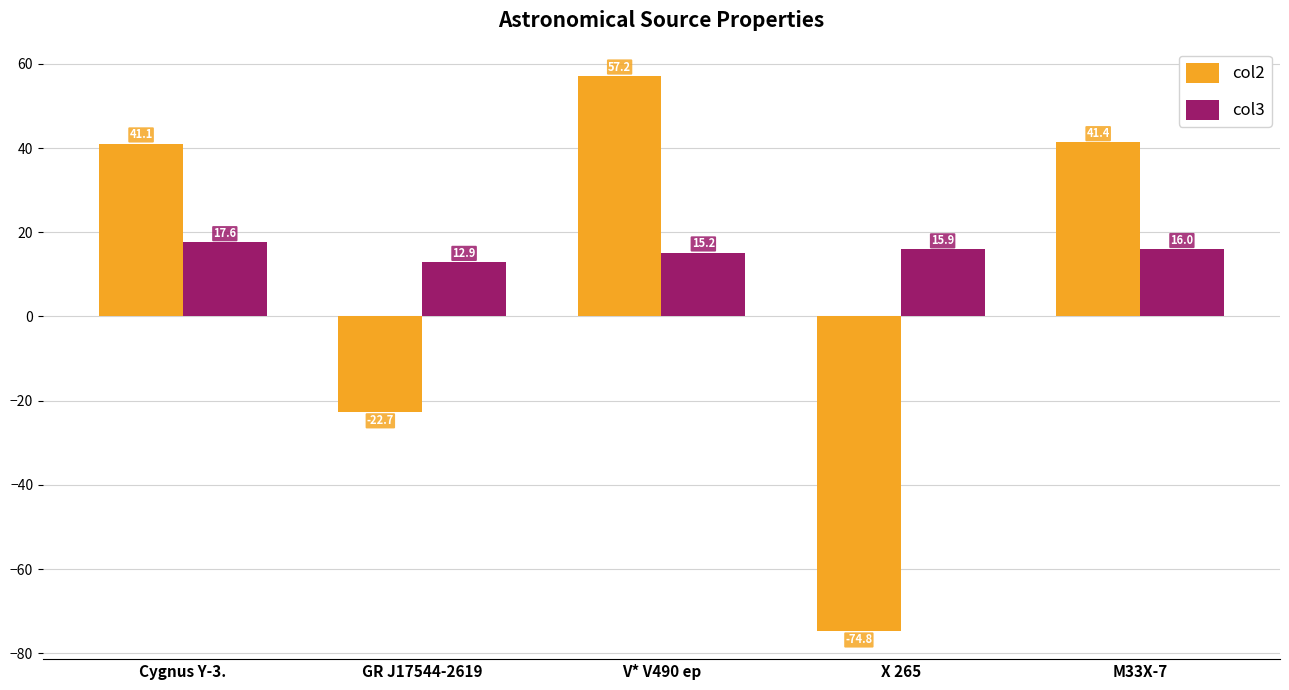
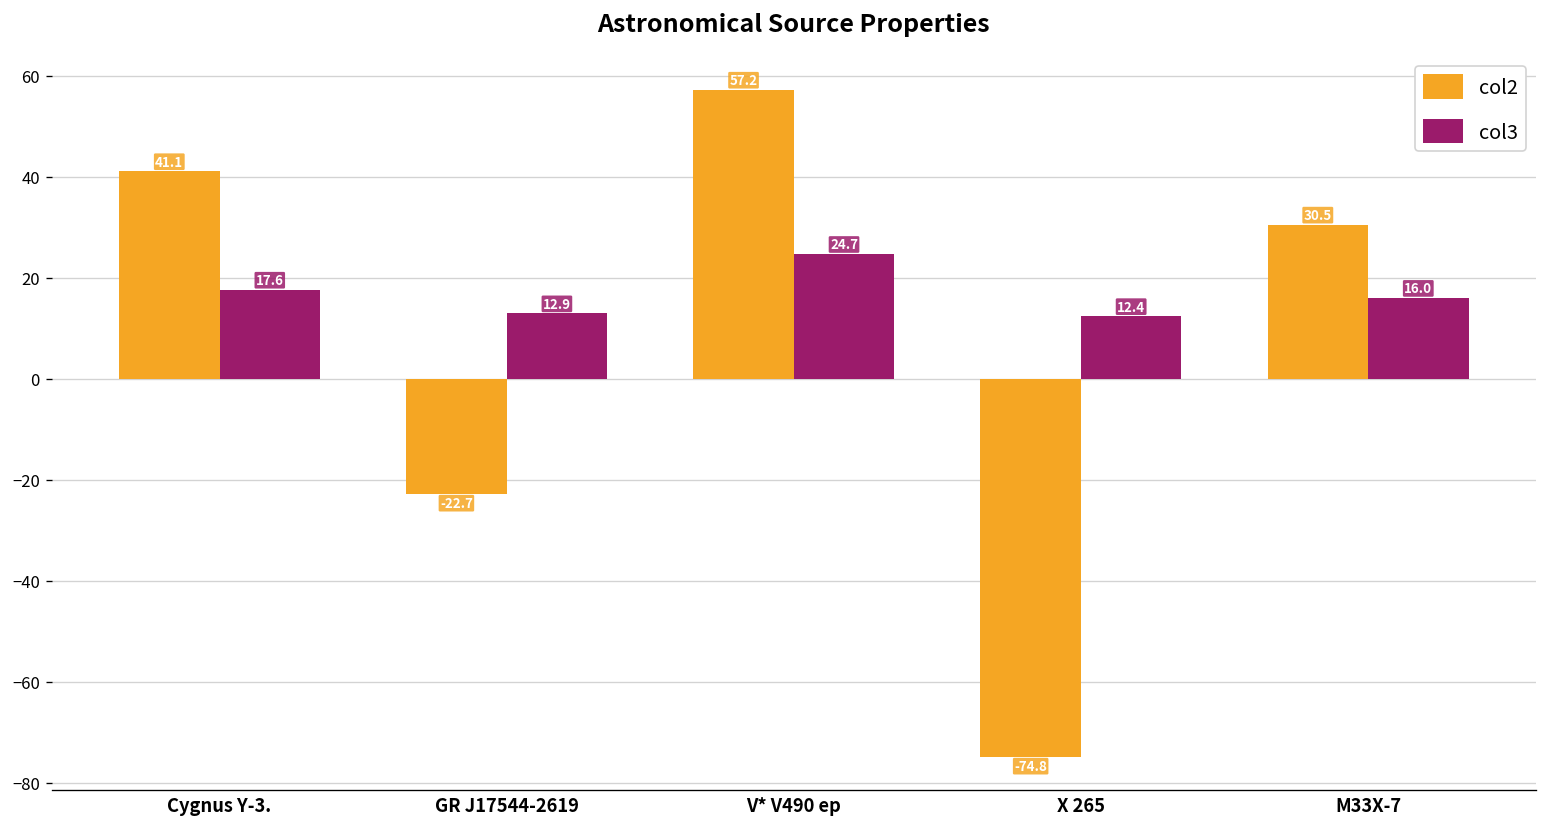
col3, V* V490 ep: 15.2 -> 24.7
col3, X 265: 15.9 -> 12.4
col2, M33X-7: 41.4 -> 30.5
